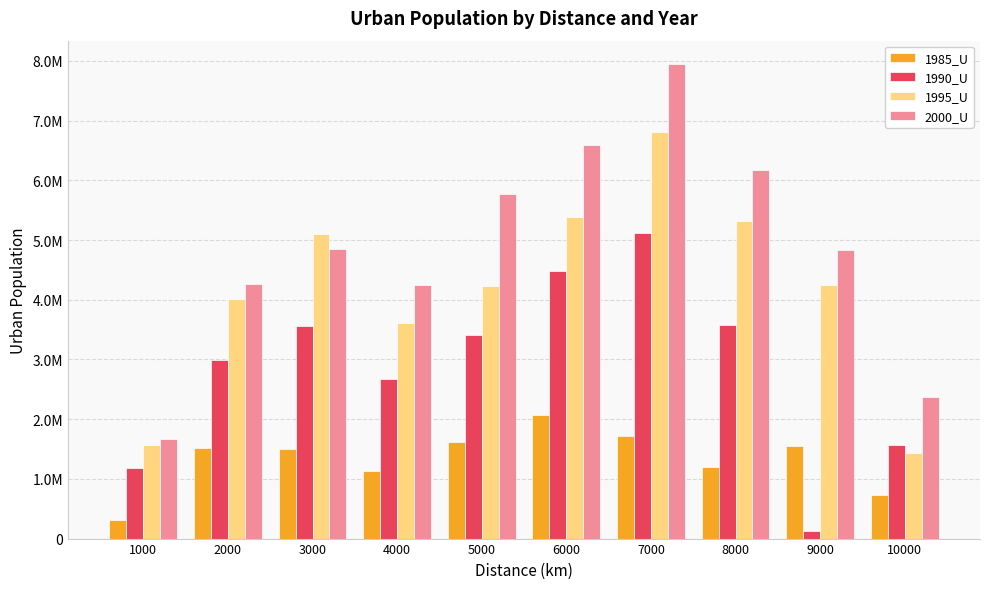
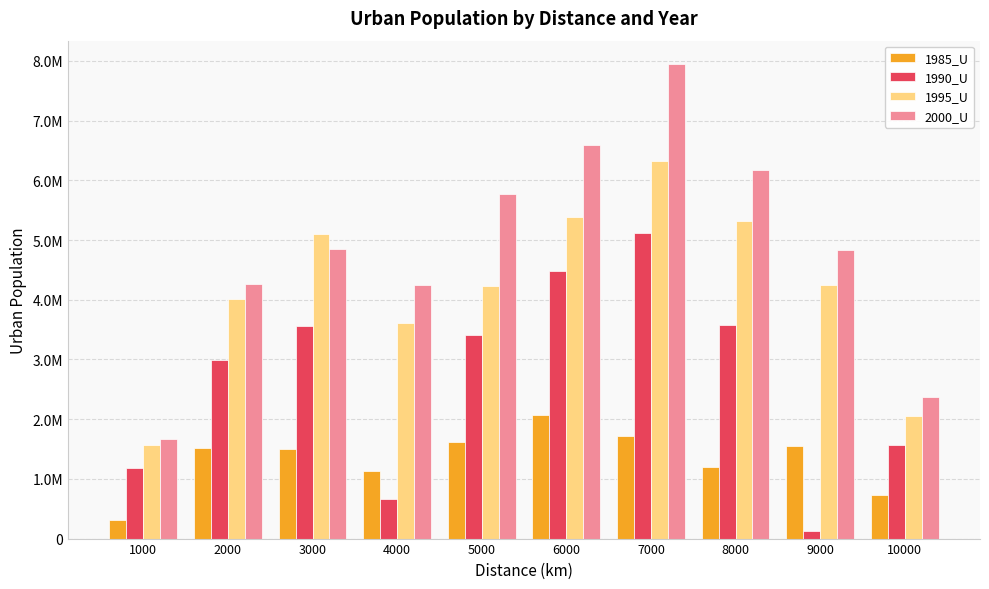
1990_U, 4000: 2700000 -> 700000
1995_U, 7000: 6800000 -> 6300000
1995_U, 10000: 1400000 -> 2100000
